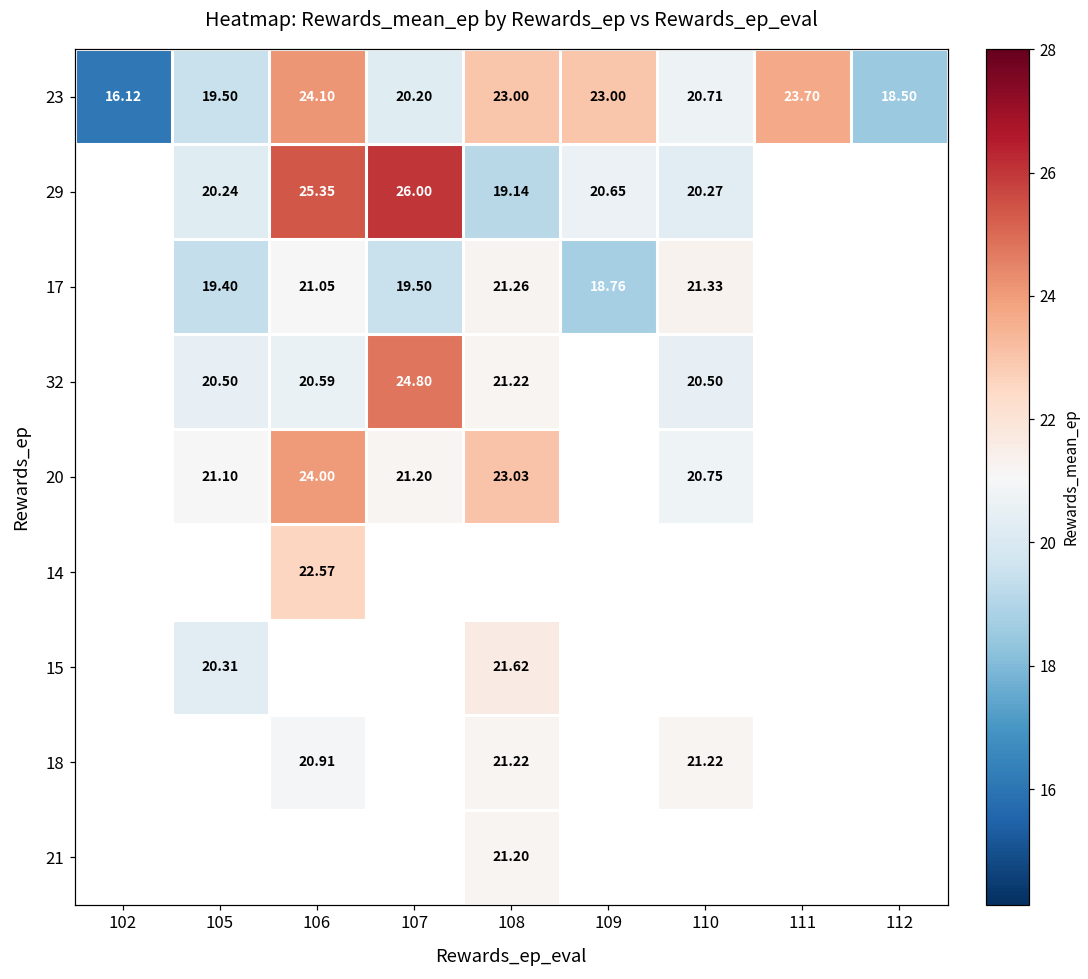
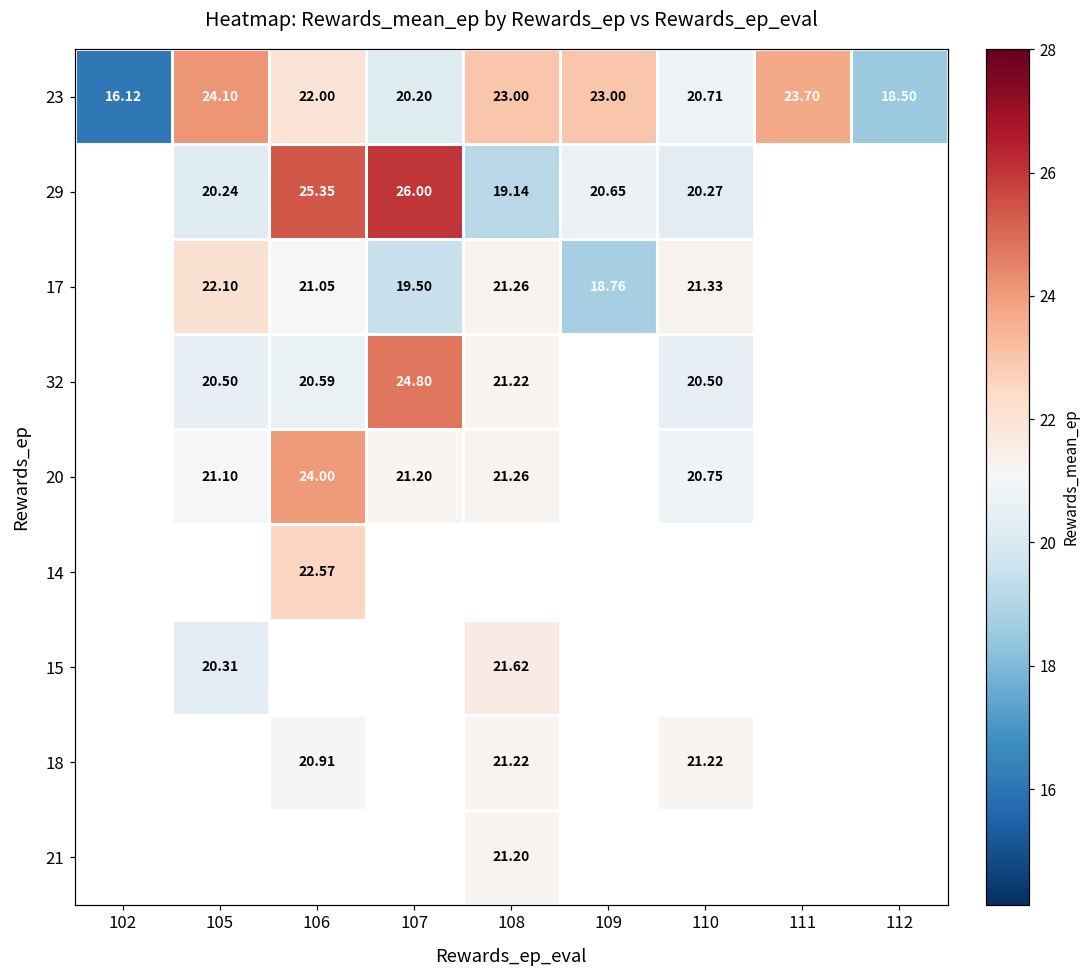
23, 105: 19.50 -> 24.10
23, 106: 24.10 -> 22.00
17, 105: 19.40 -> 22.10
20, 108: 23.03 -> 21.26
